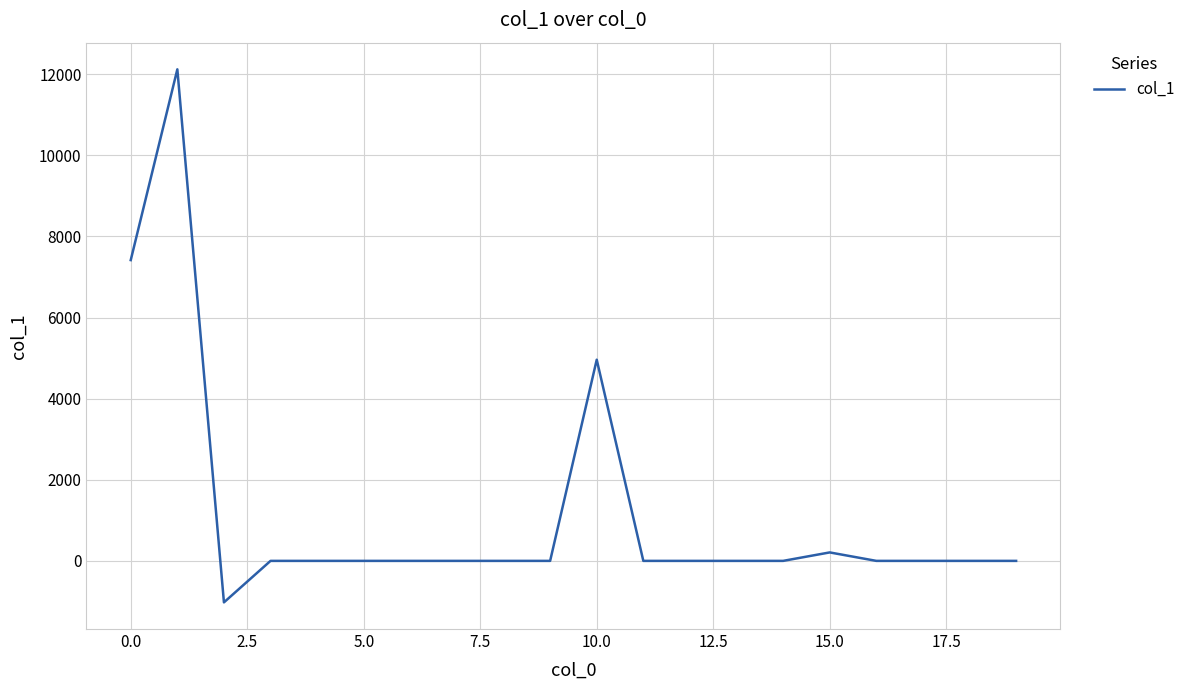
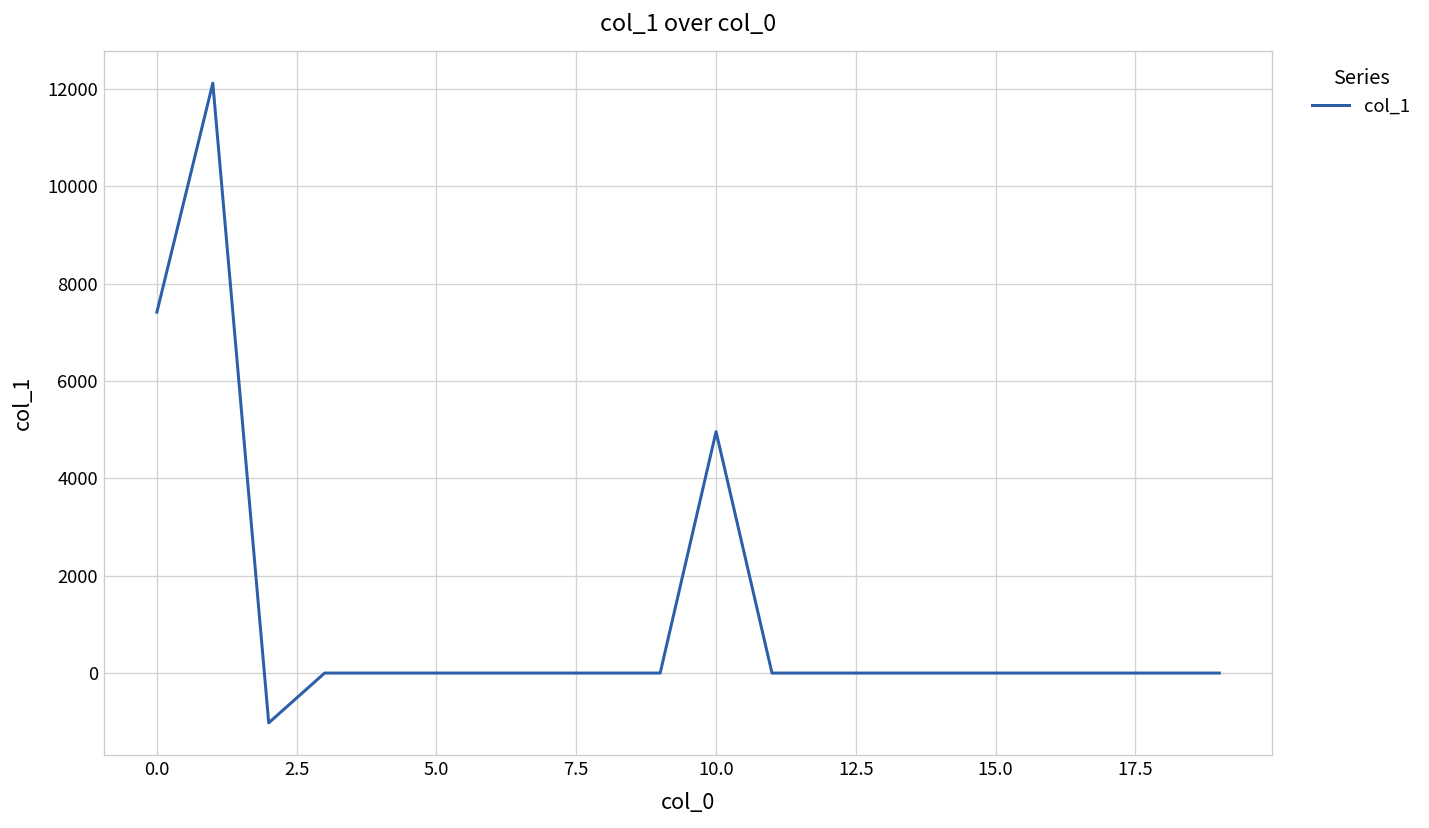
15.0: 200 -> 0
